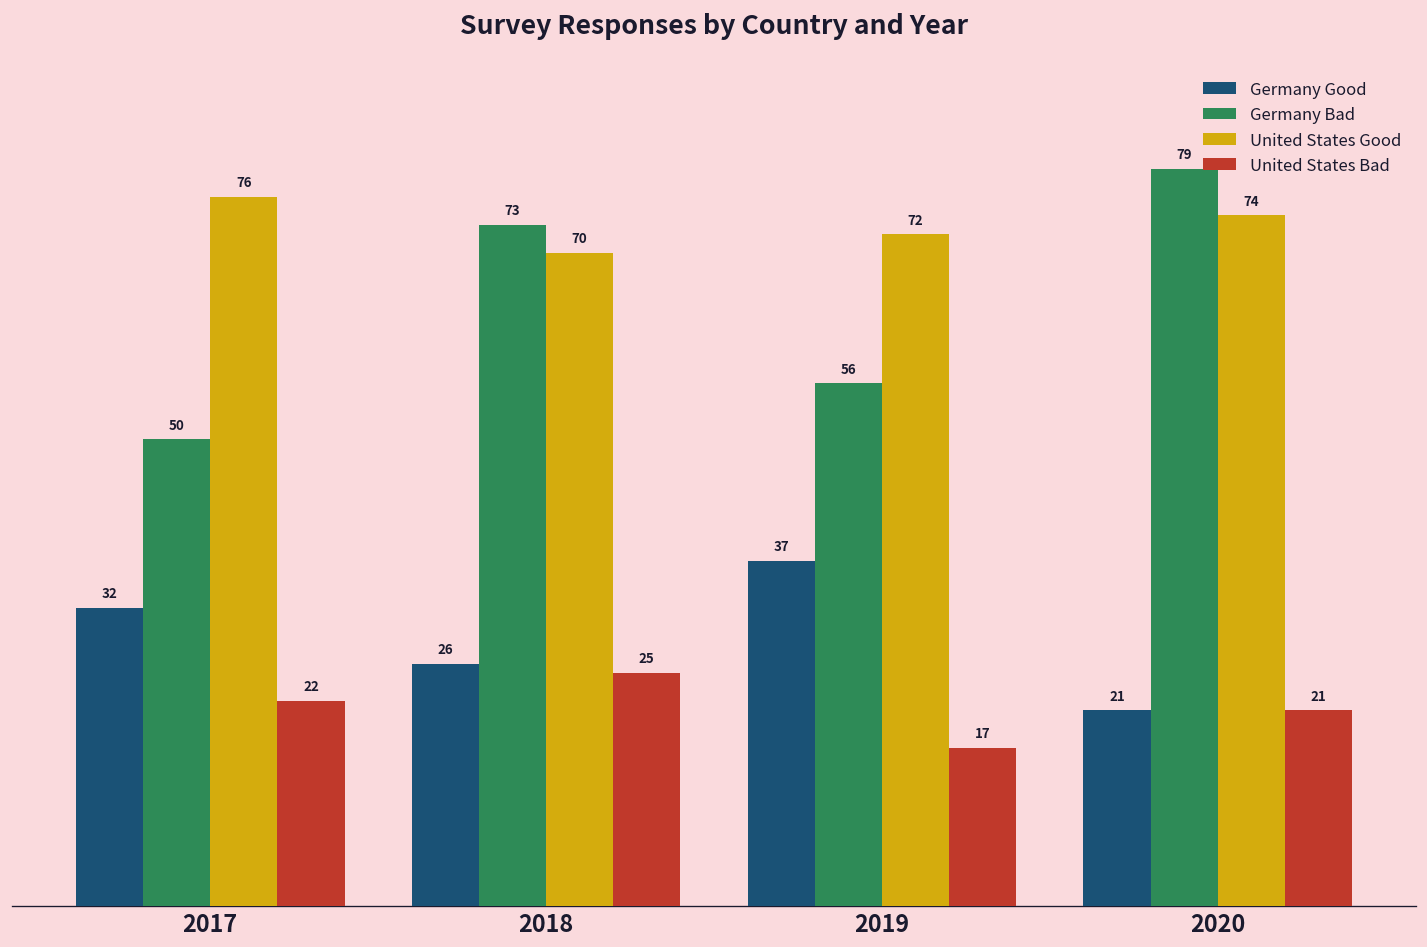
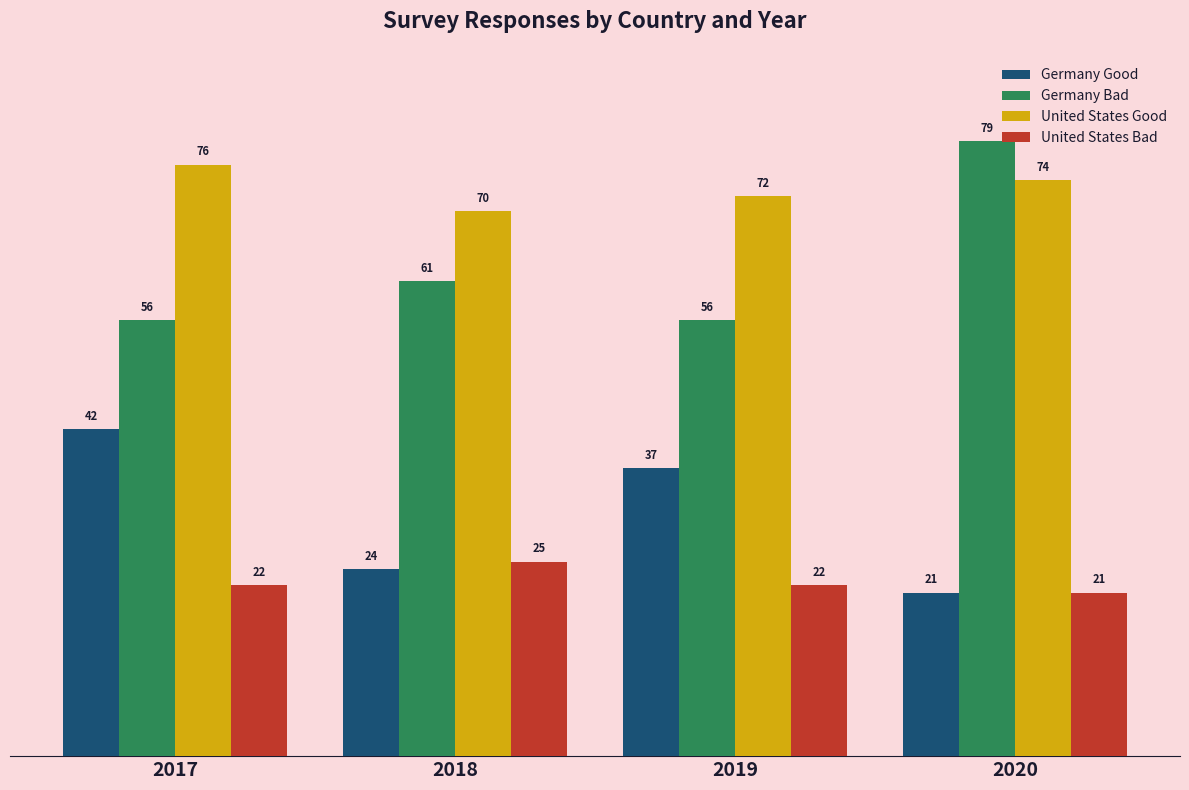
Germany Good, 2017: 32 -> 42
Germany Bad, 2017: 50 -> 56
Germany Good, 2018: 26 -> 24
Germany Bad, 2018: 73 -> 61
United States Bad, 2019: 17 -> 22
